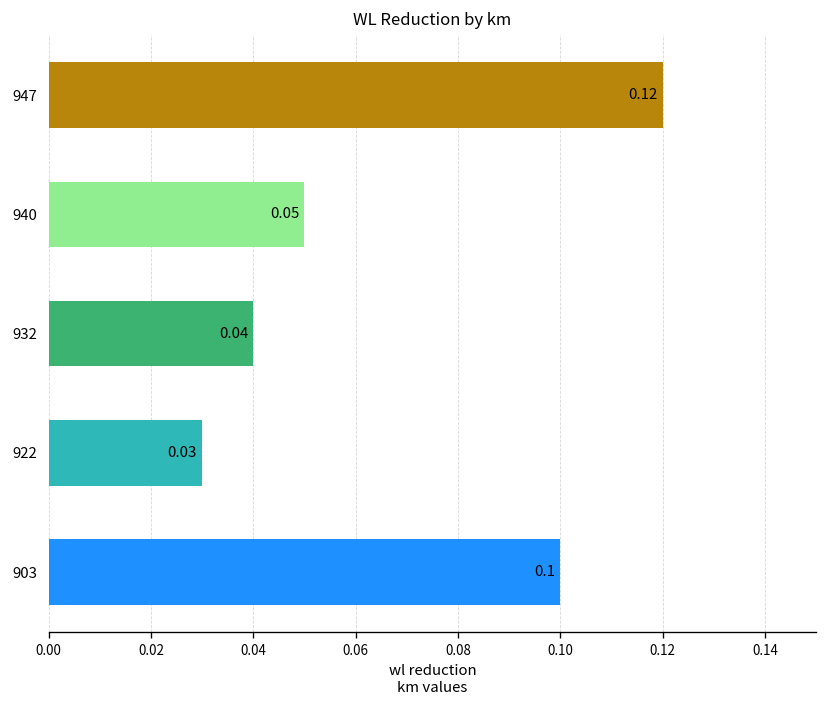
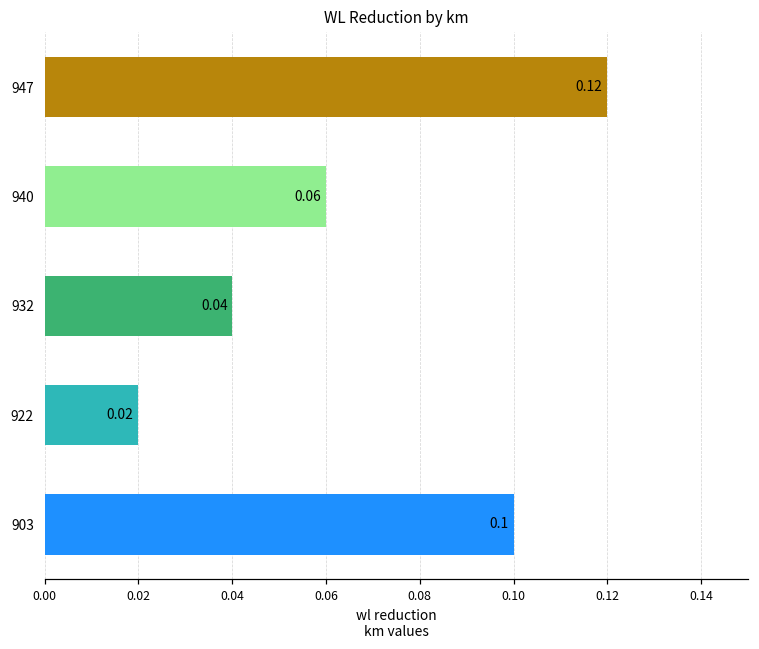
940: 0.05 -> 0.06
922: 0.03 -> 0.02
